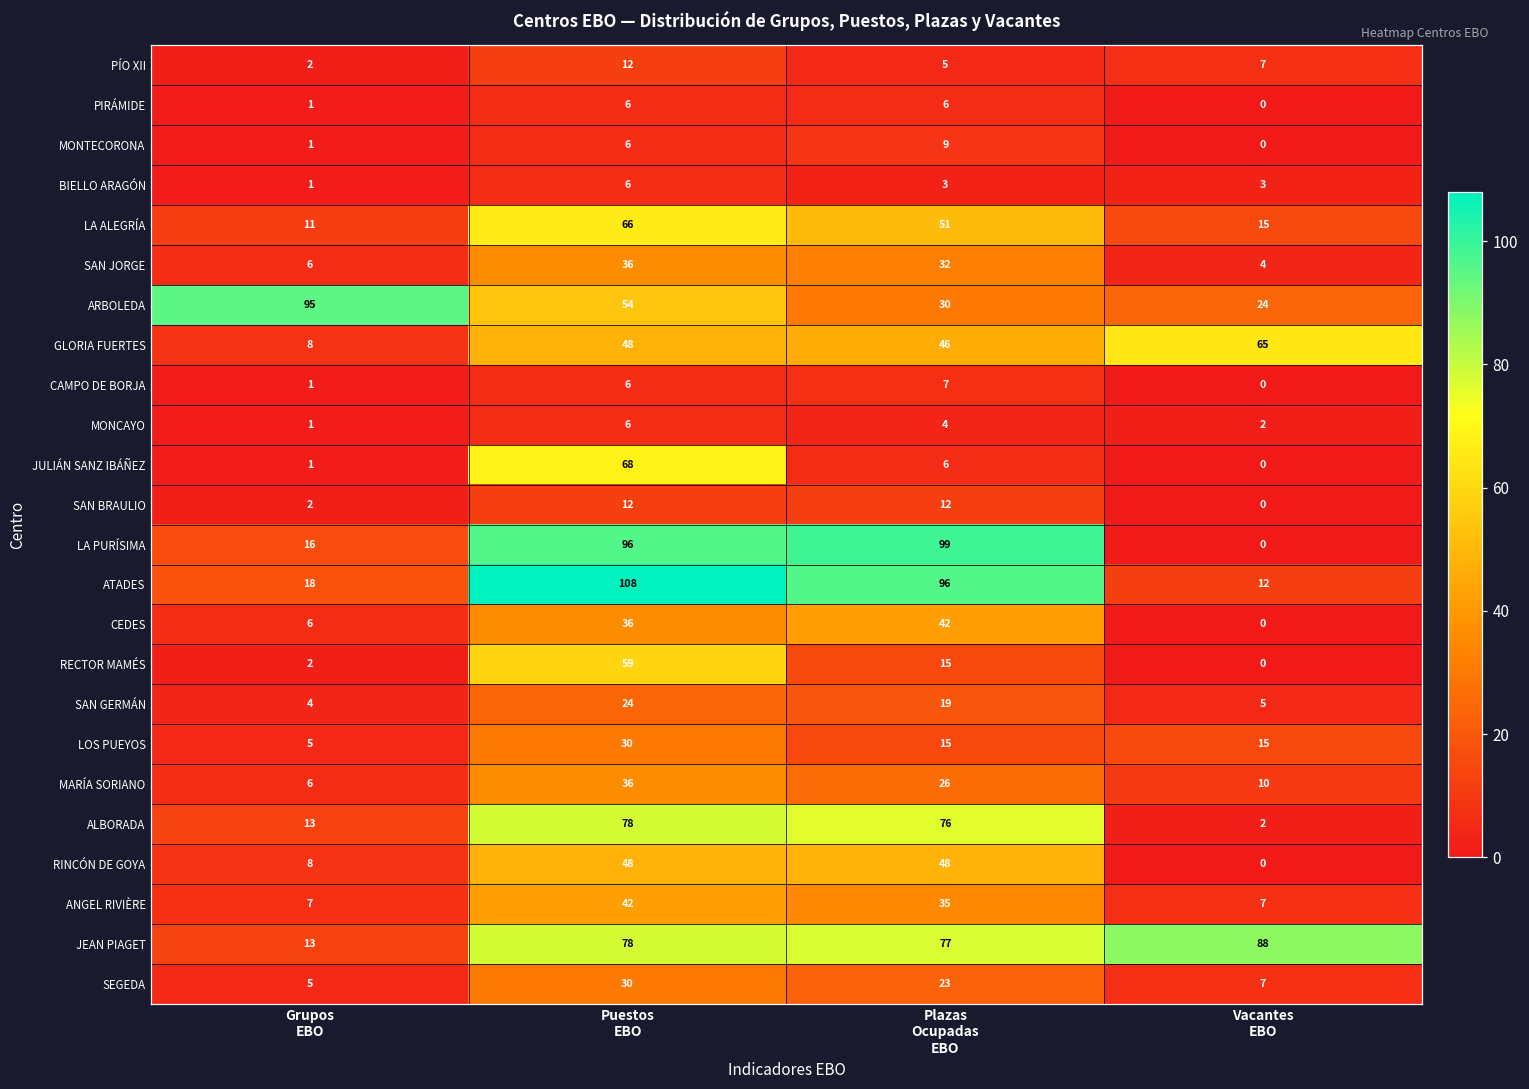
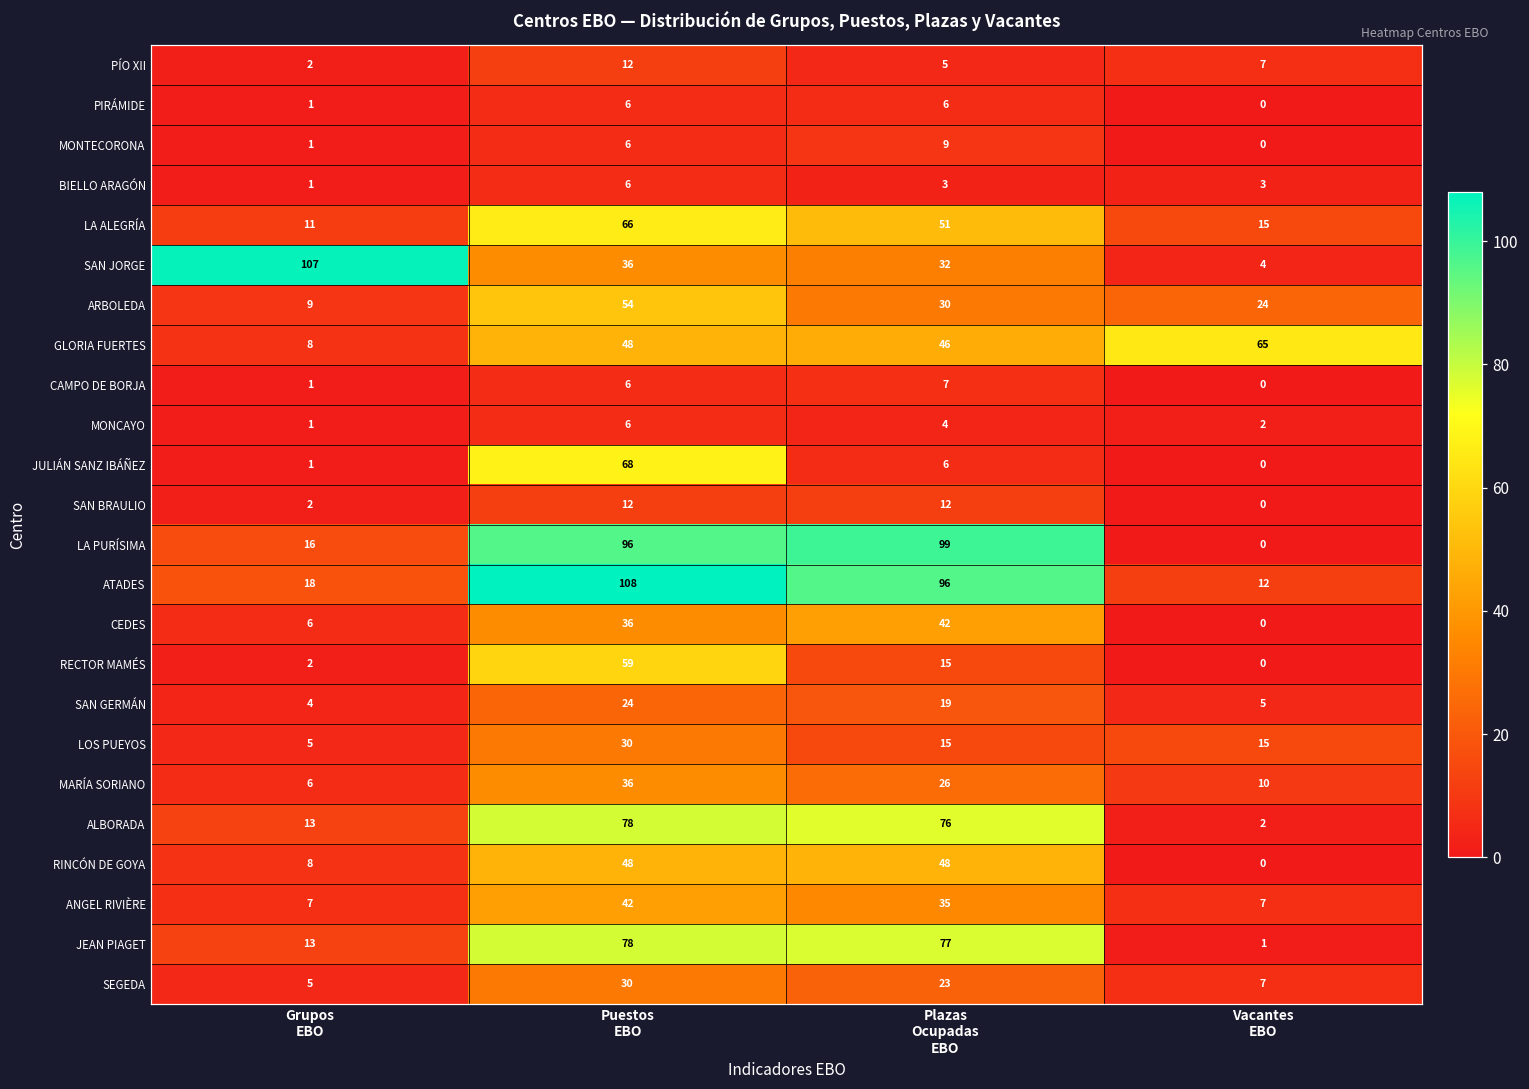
SAN JORGE, Grupos EBO: 6 -> 107
ARBOLEDA, Grupos EBO: 95 -> 9
JEAN PIAGET, Vacantes EBO: 88 -> 1
